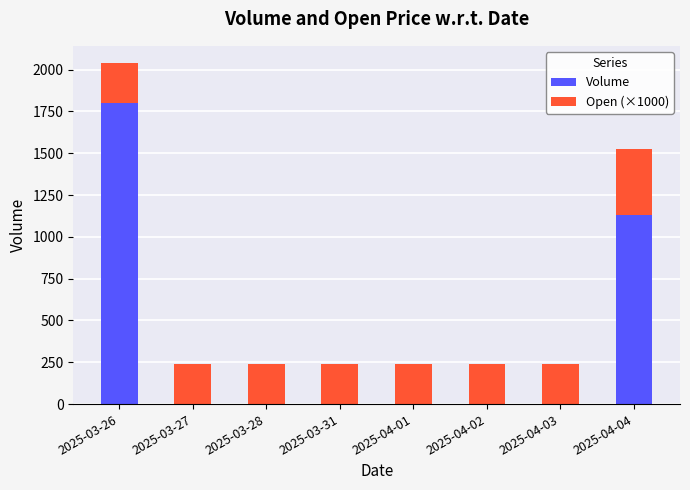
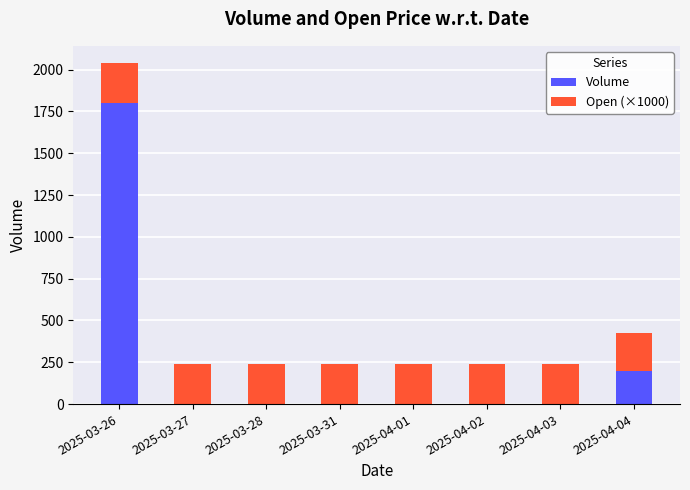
Volume, 2025-04-04: 1130 -> 200
Open (×1000), 2025-04-04: 400 -> 230
